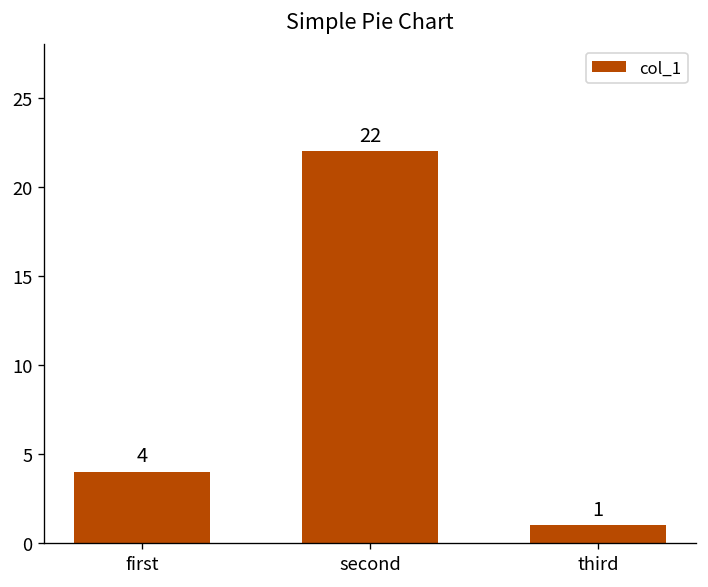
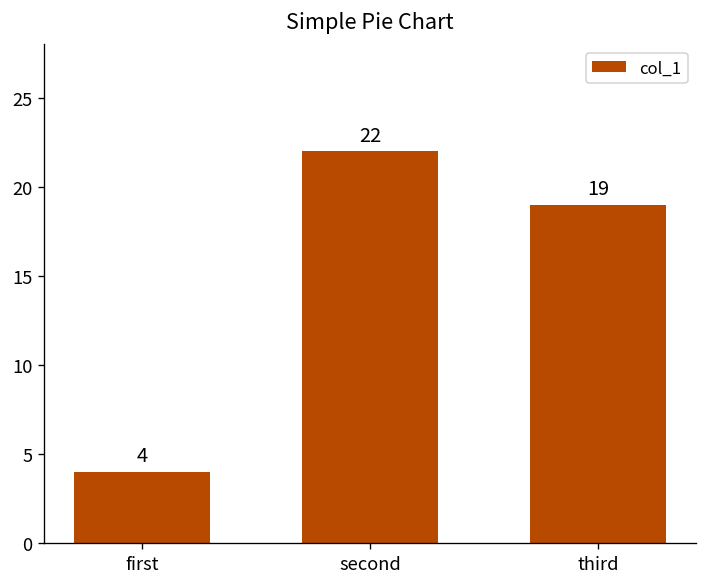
third: 1 -> 19
